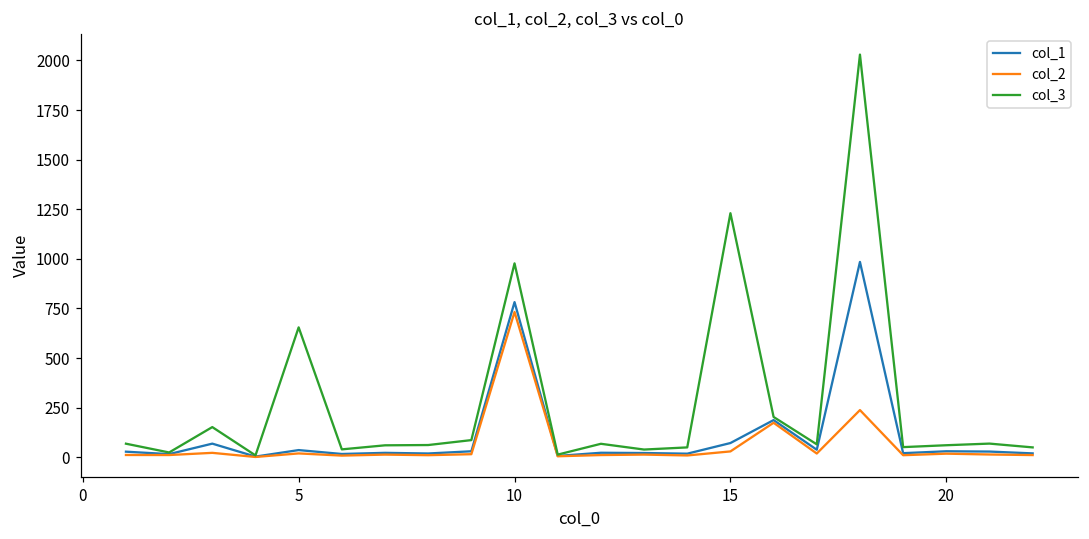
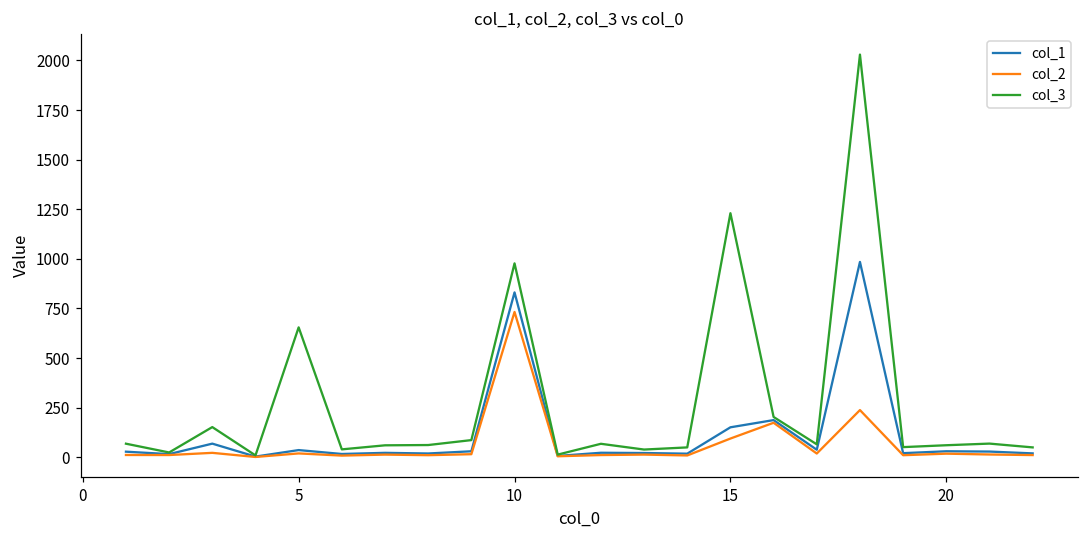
col_1, 10: 780 -> 830
col_1, 15: 70 -> 150
col_2, 15: 30 -> 90
